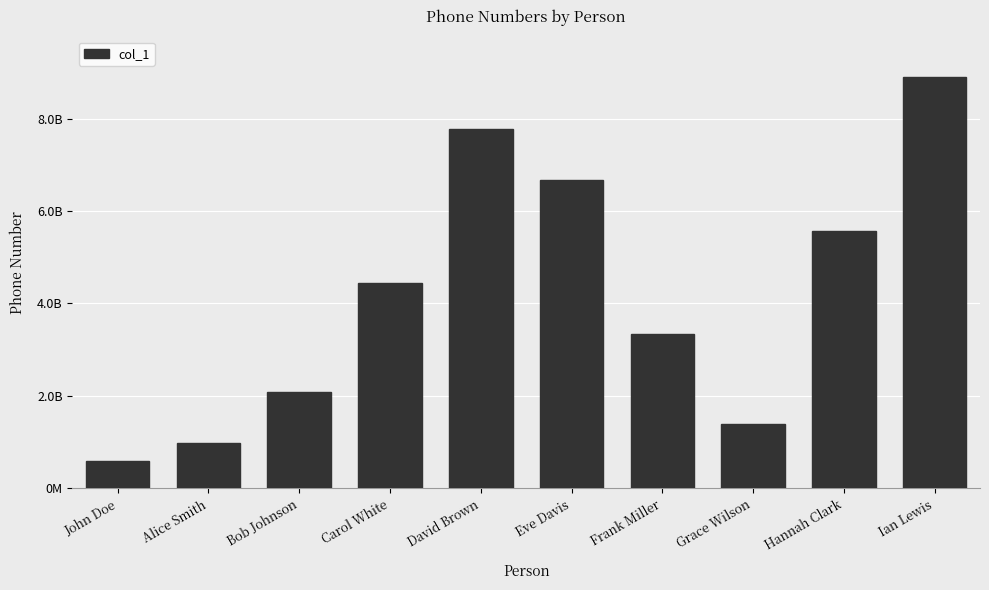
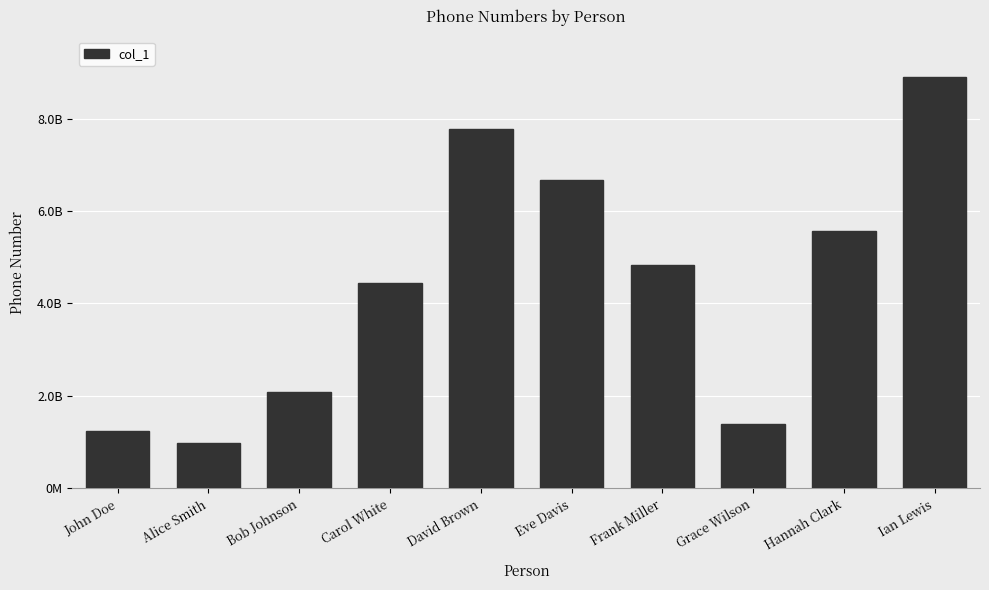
John Doe: 600000000 -> 1200000000
Frank Miller: 3300000000 -> 4800000000
